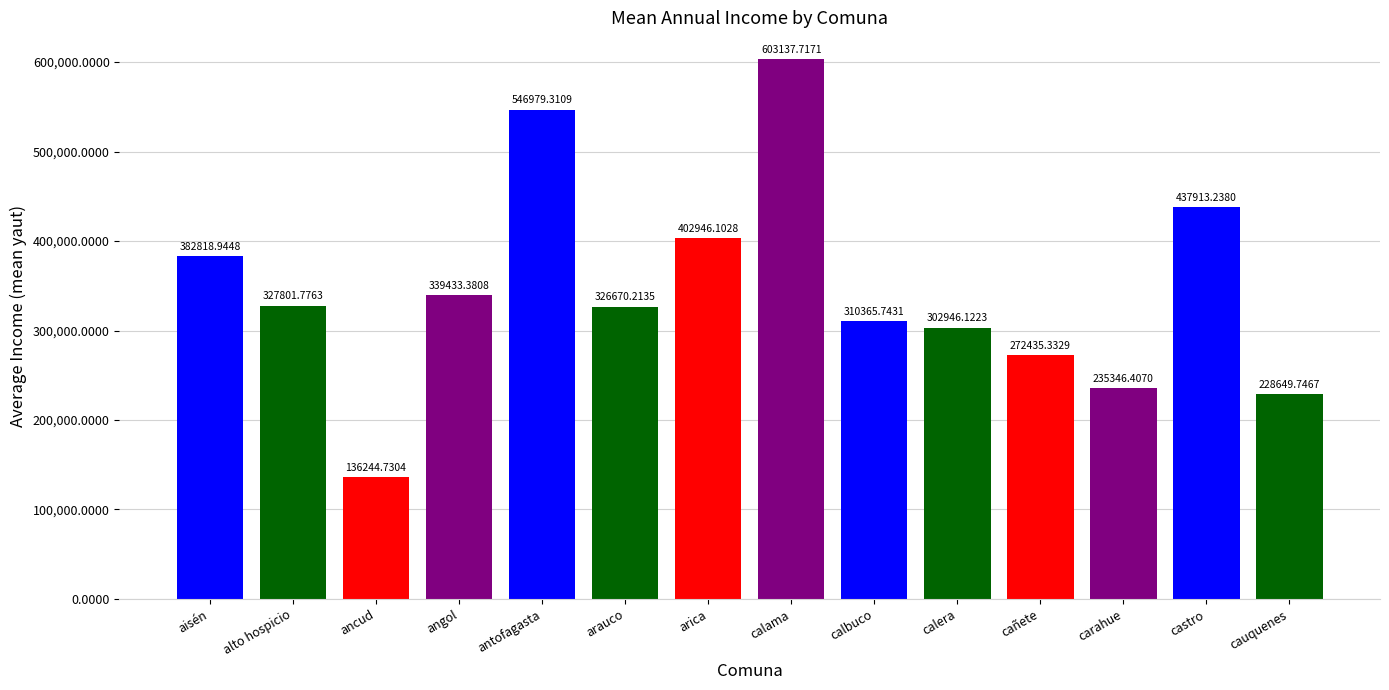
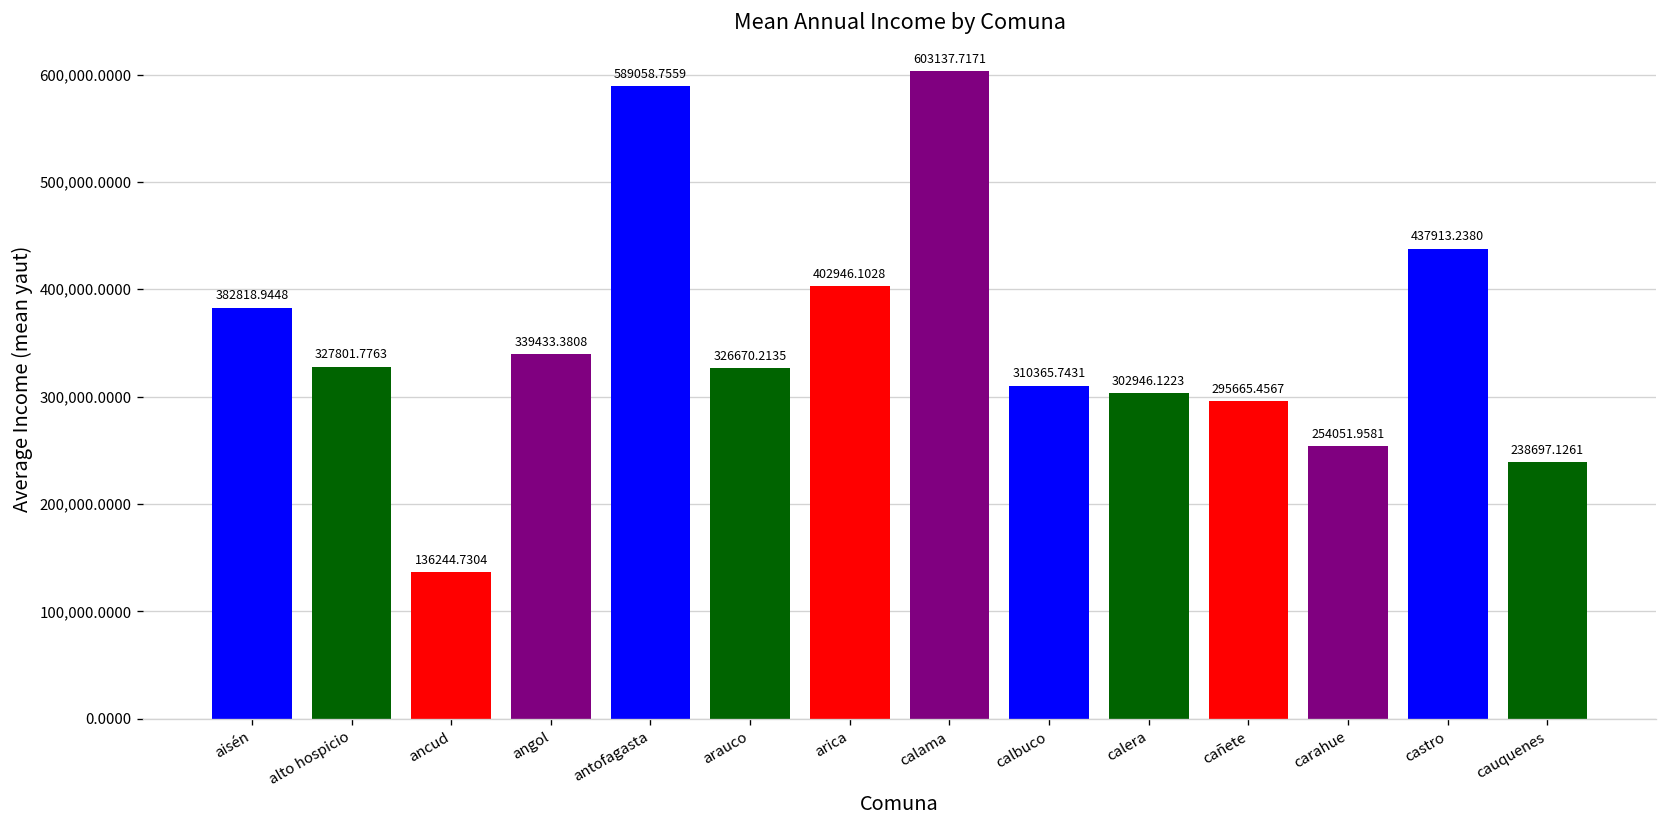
antofagasta: 546979.3109 -> 589058.7559
cañete: 272435.3329 -> 295665.4567
carahue: 235346.4070 -> 254051.9581
cauquenes: 228649.7467 -> 238697.1261
